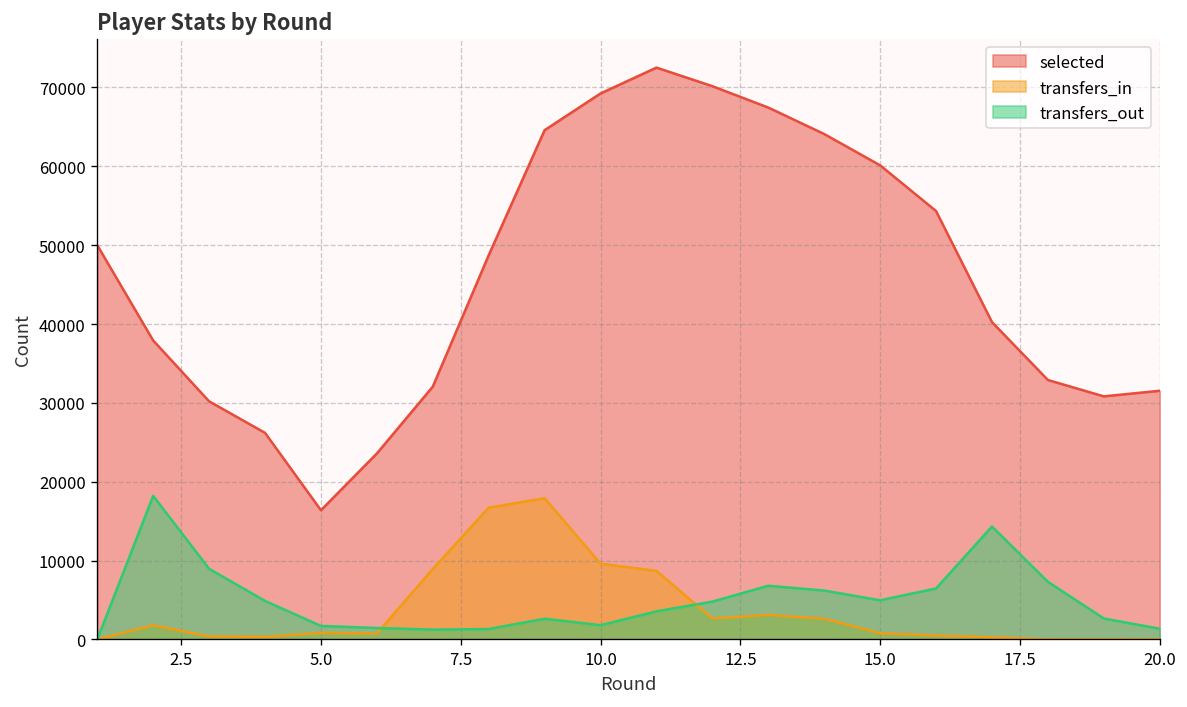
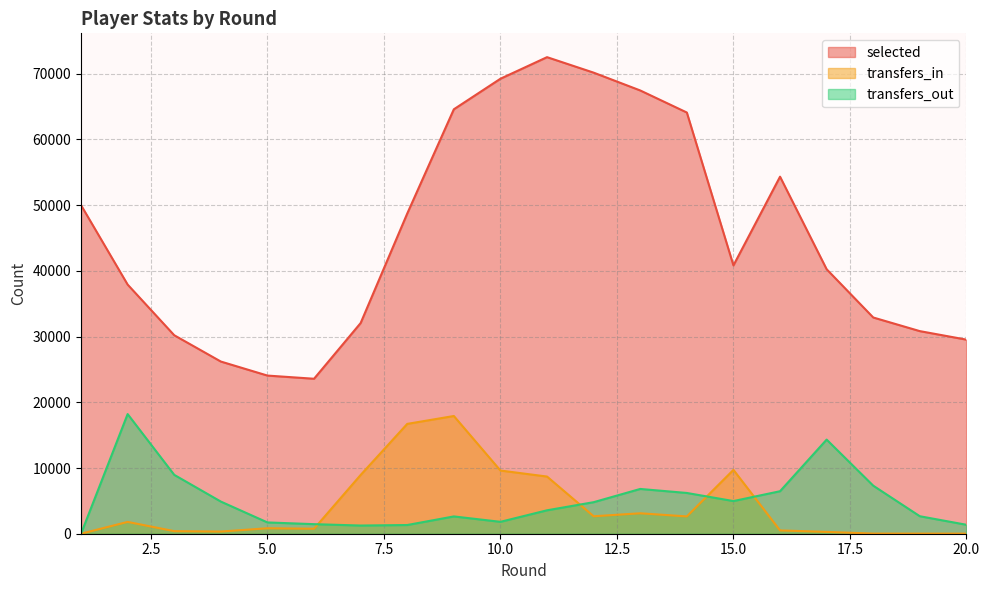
selected, 5.0: 16000 -> 24000
selected, 15.0: 60000 -> 41000
transfers_in, 15.0: 1000 -> 10000
selected, 20.0: 32000 -> 30000
